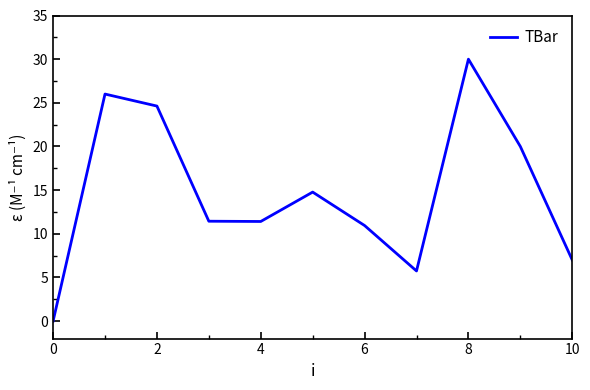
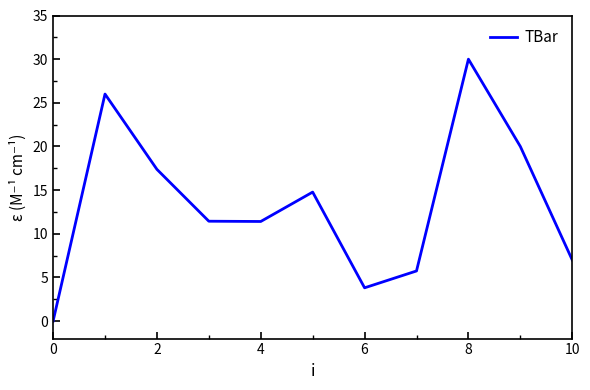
2: 25 -> 17
6: 11 -> 4
